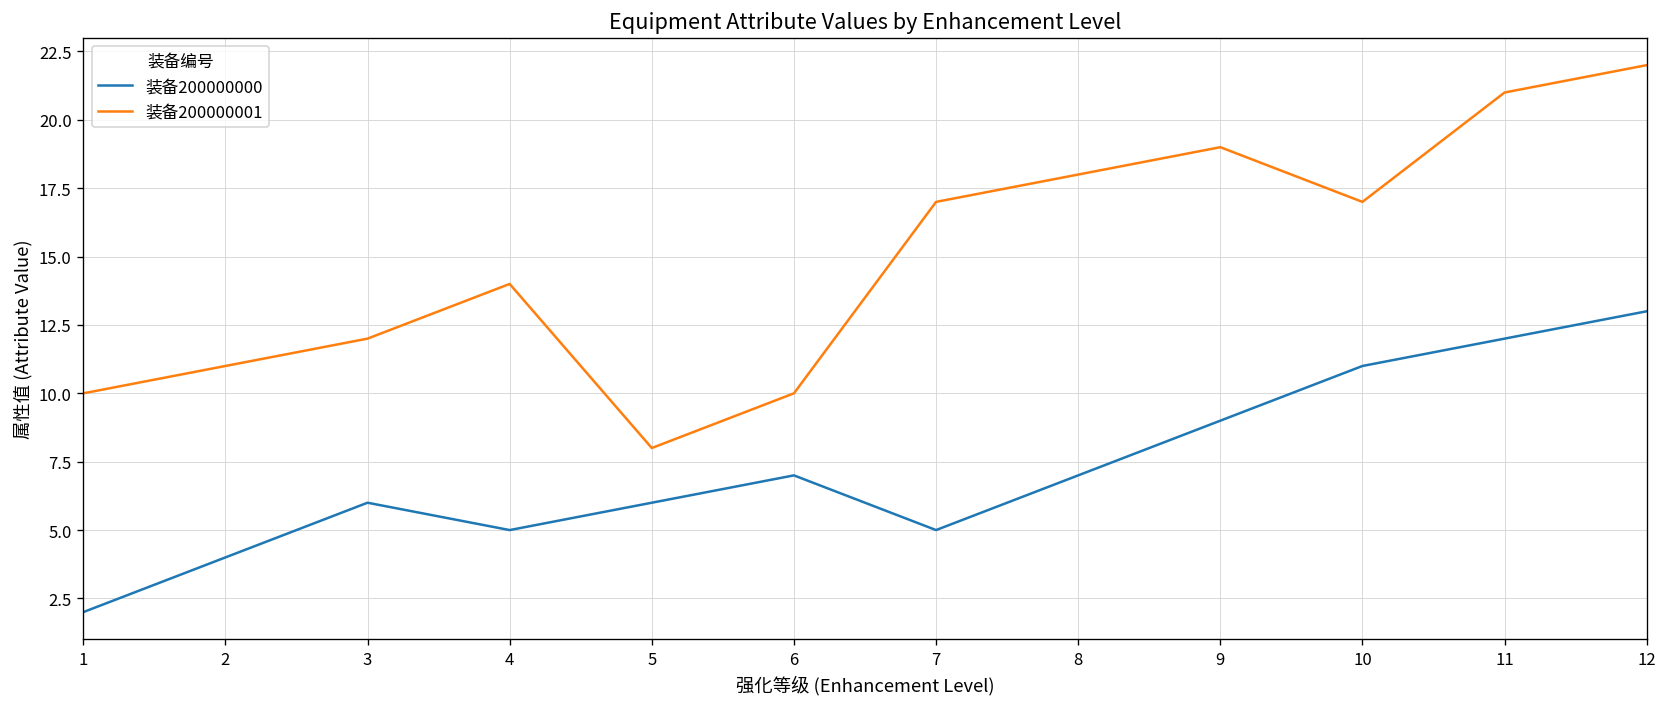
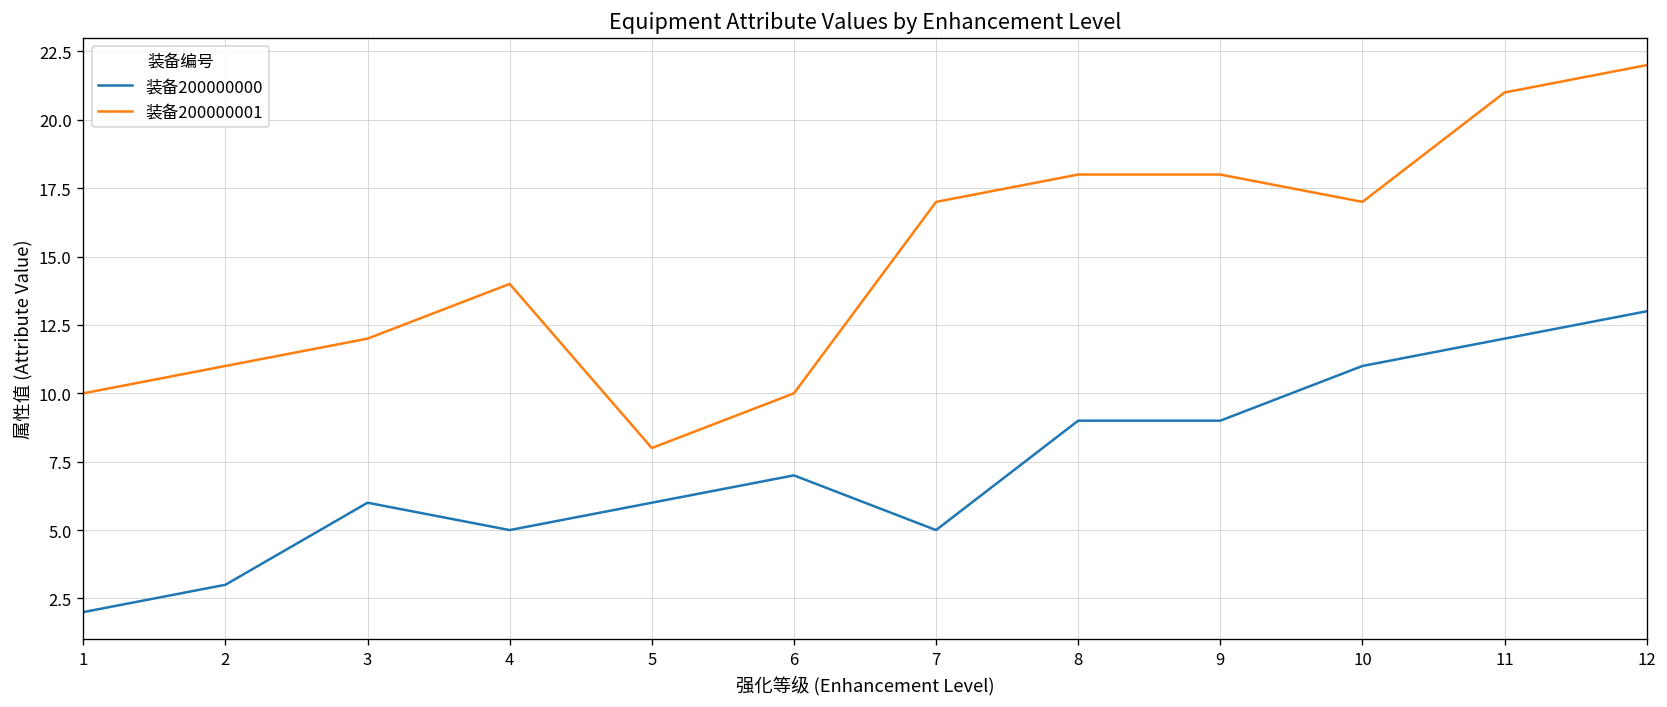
装备200000000, 2: 4 -> 3
装备200000000, 8: 7 -> 9
装备200000001, 9: 19 -> 18
